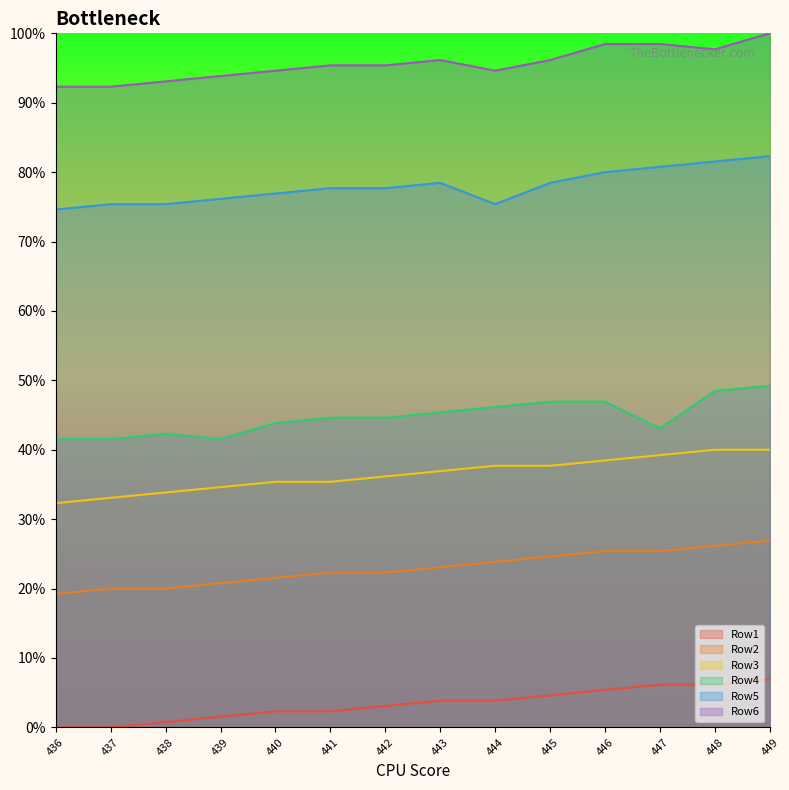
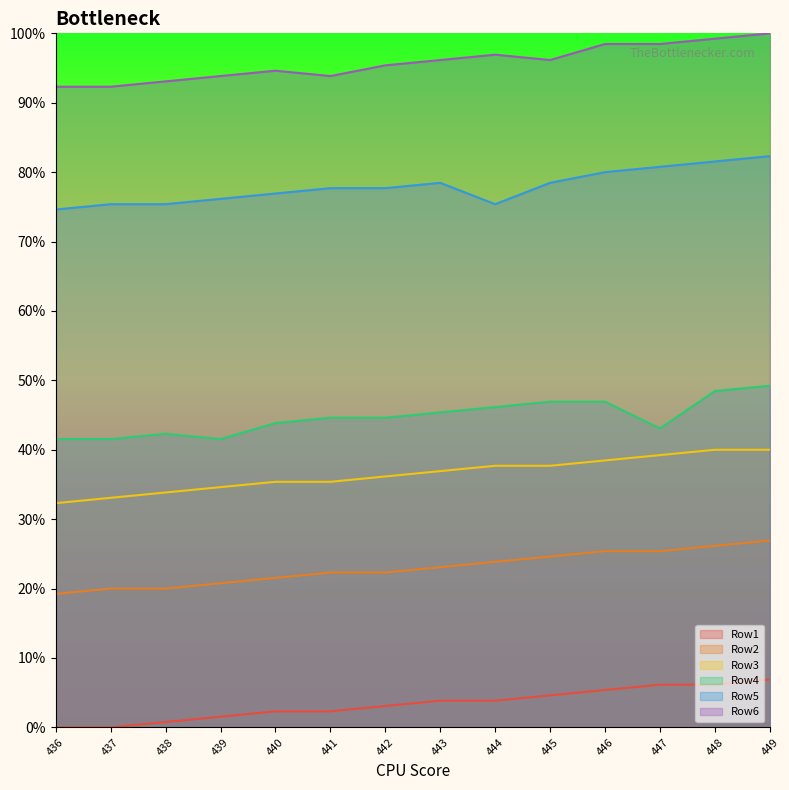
Row6, 441: 95% -> 94%
Row6, 444: 95% -> 97%
Row6, 448: 98% -> 99%
